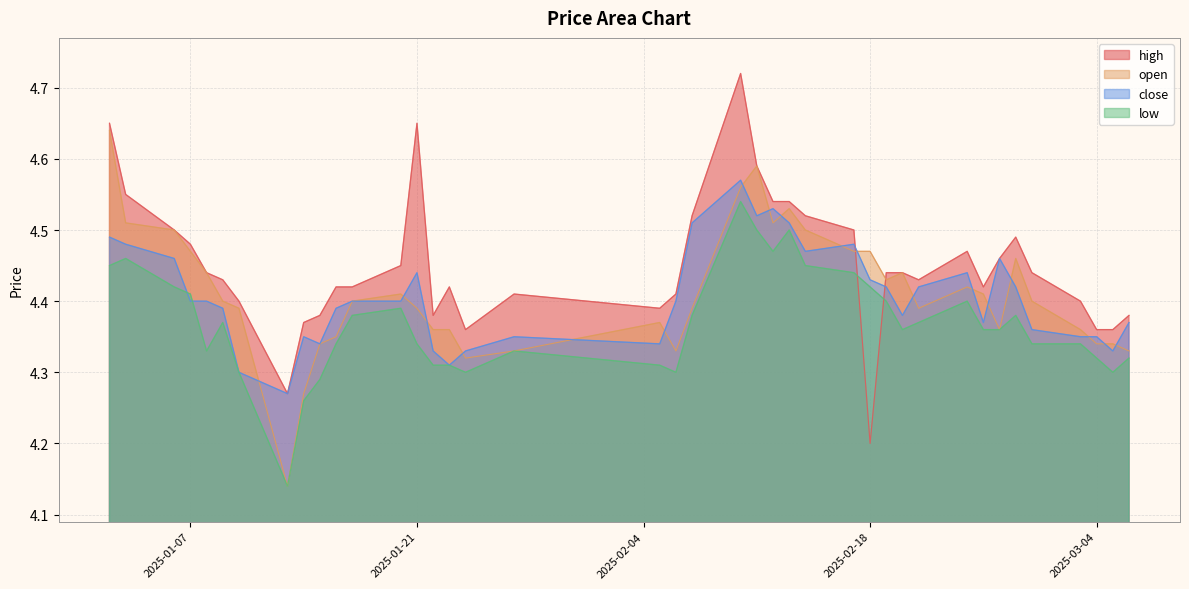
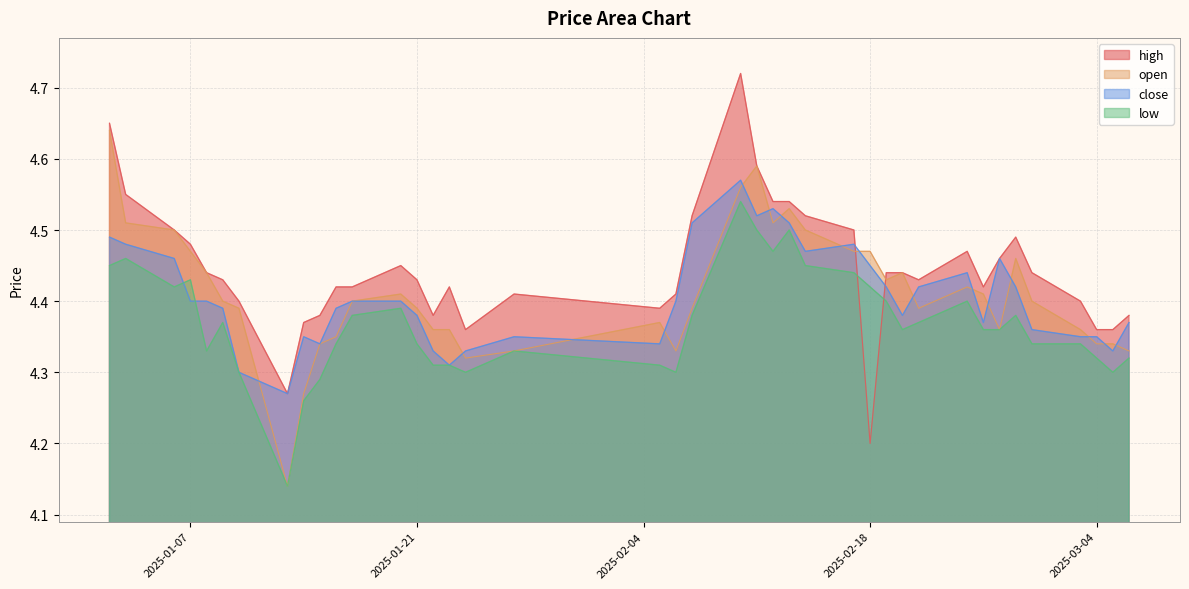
low, 2025-01-07: 4.41 -> 4.43
high, 2025-01-21: 4.65 -> 4.43
close, 2025-01-21: 4.44 -> 4.38
close, 2025-02-18: 4.43 -> 4.45
